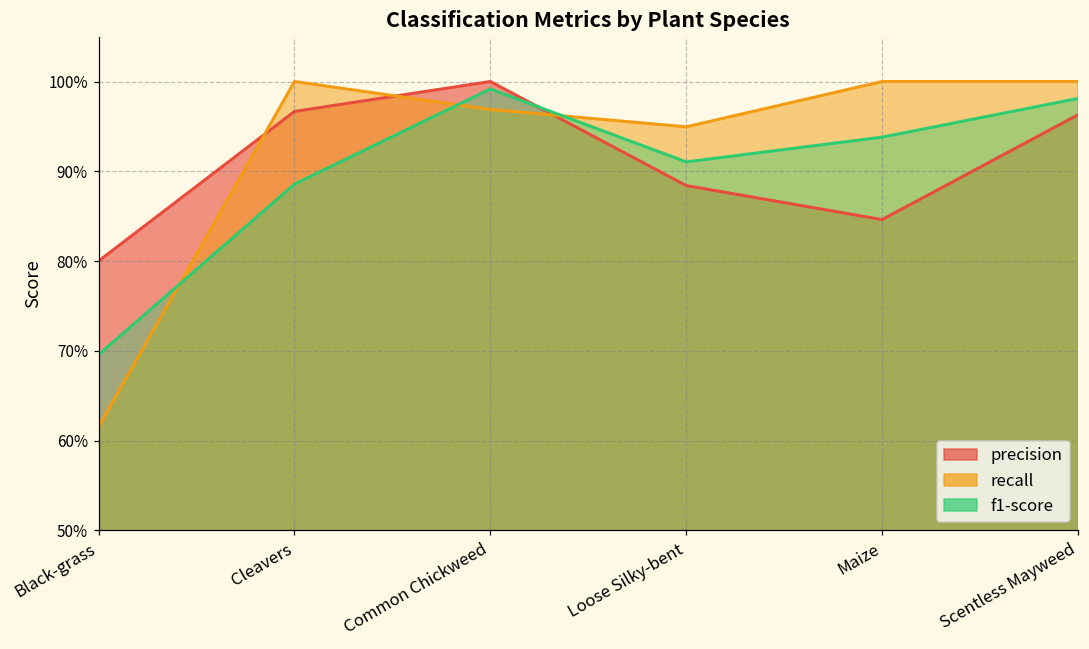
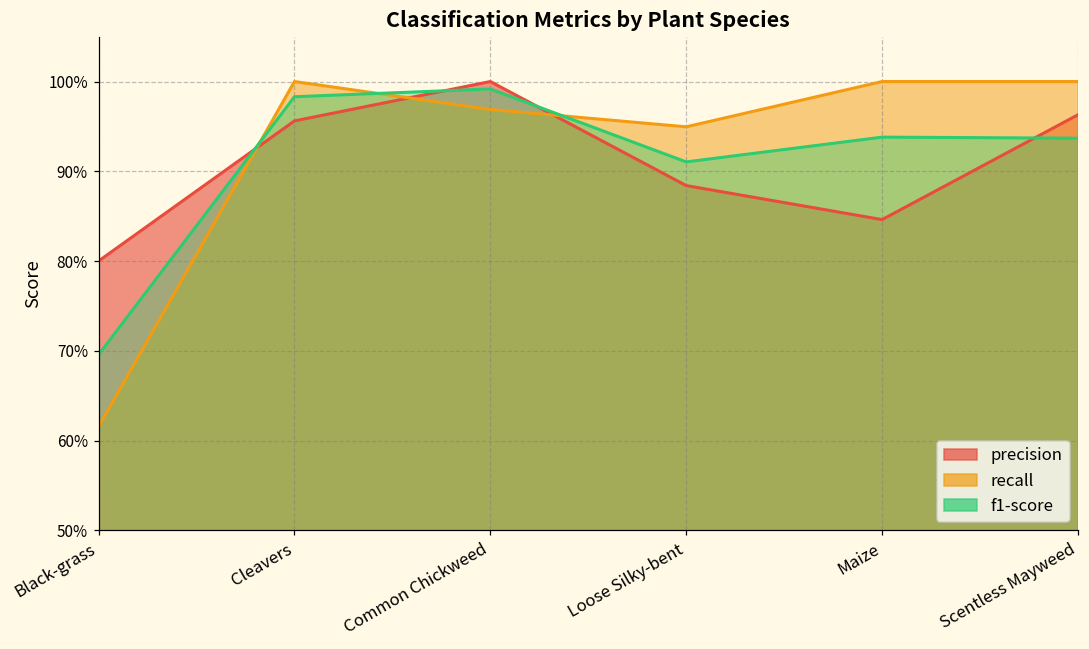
precision, Cleavers: 97% -> 96%
f1-score, Cleavers: 89% -> 98%
f1-score, Scentless Mayweed: 98% -> 94%
